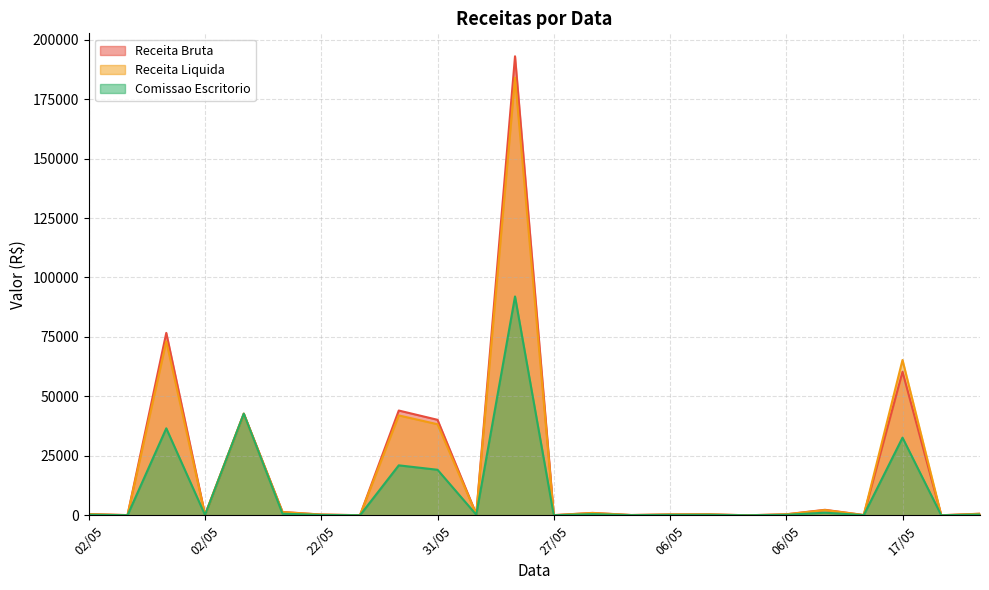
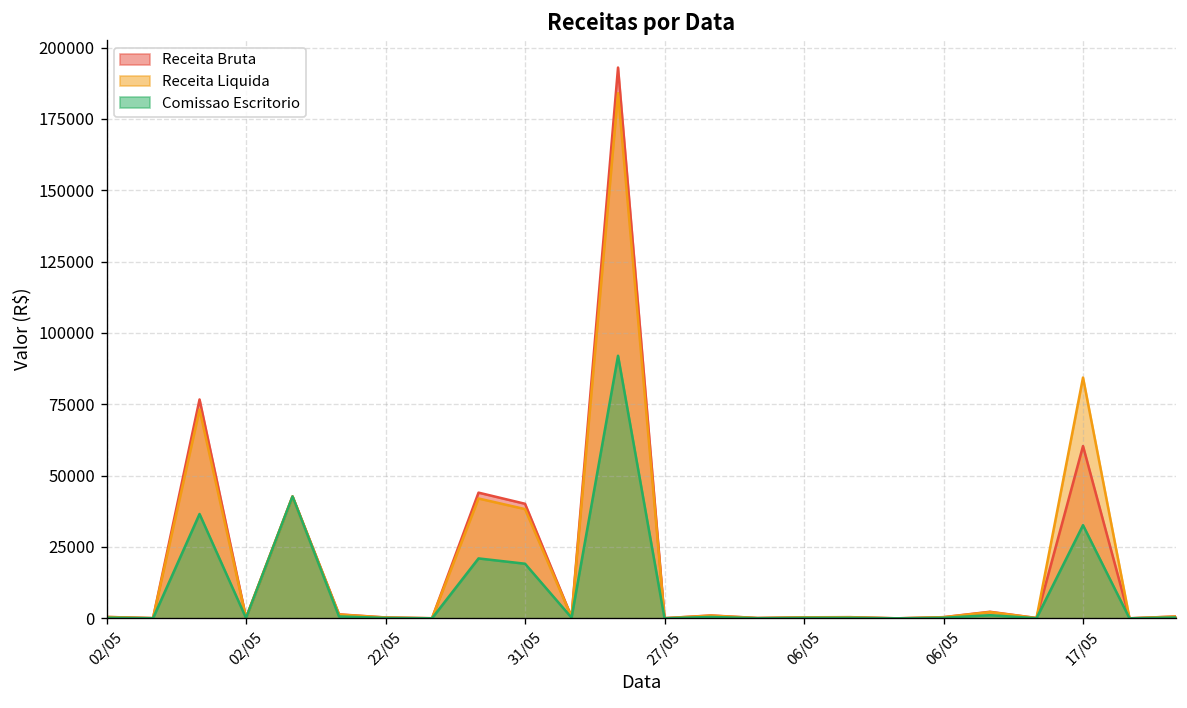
Receita Liquida, 17/05: 65000 -> 84000
